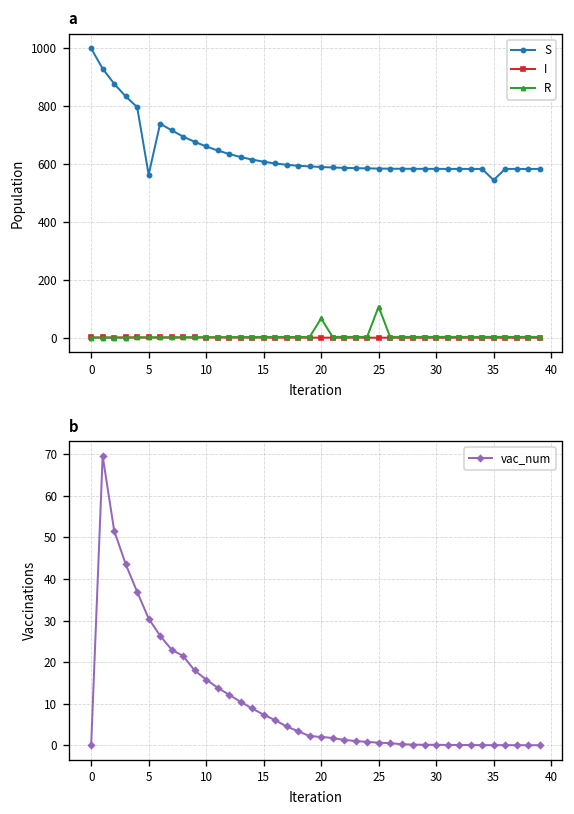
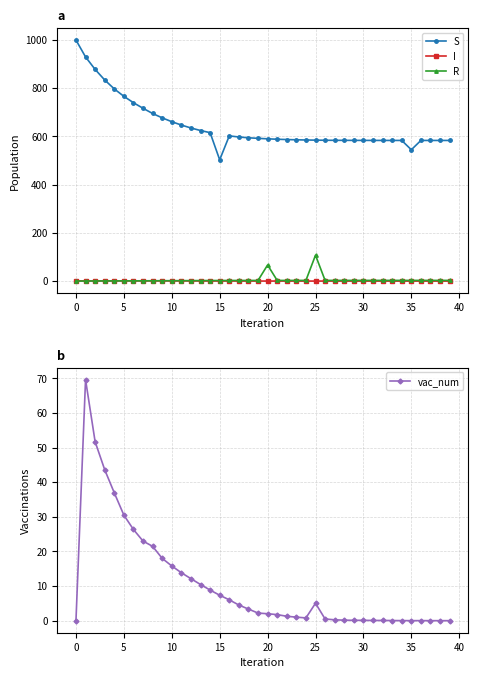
a, S, 5: 560 -> 770
a, S, 15: 610 -> 500
b, 25: 1 -> 5
